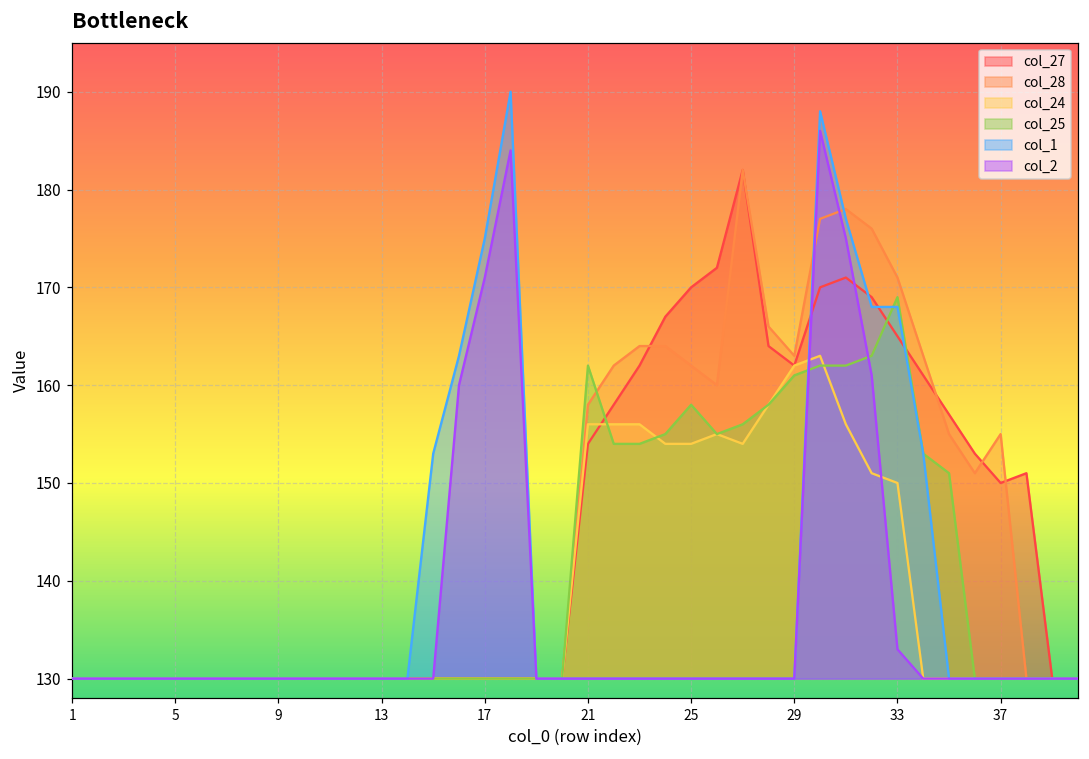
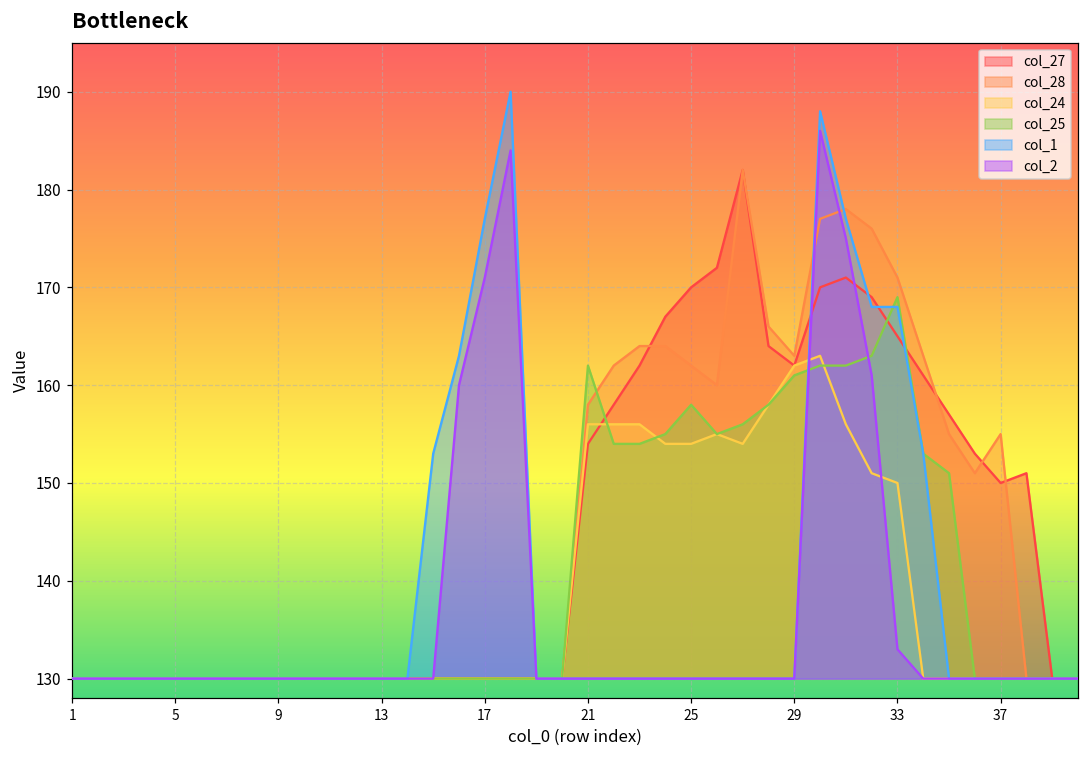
col_1, 17: 175 -> 177
